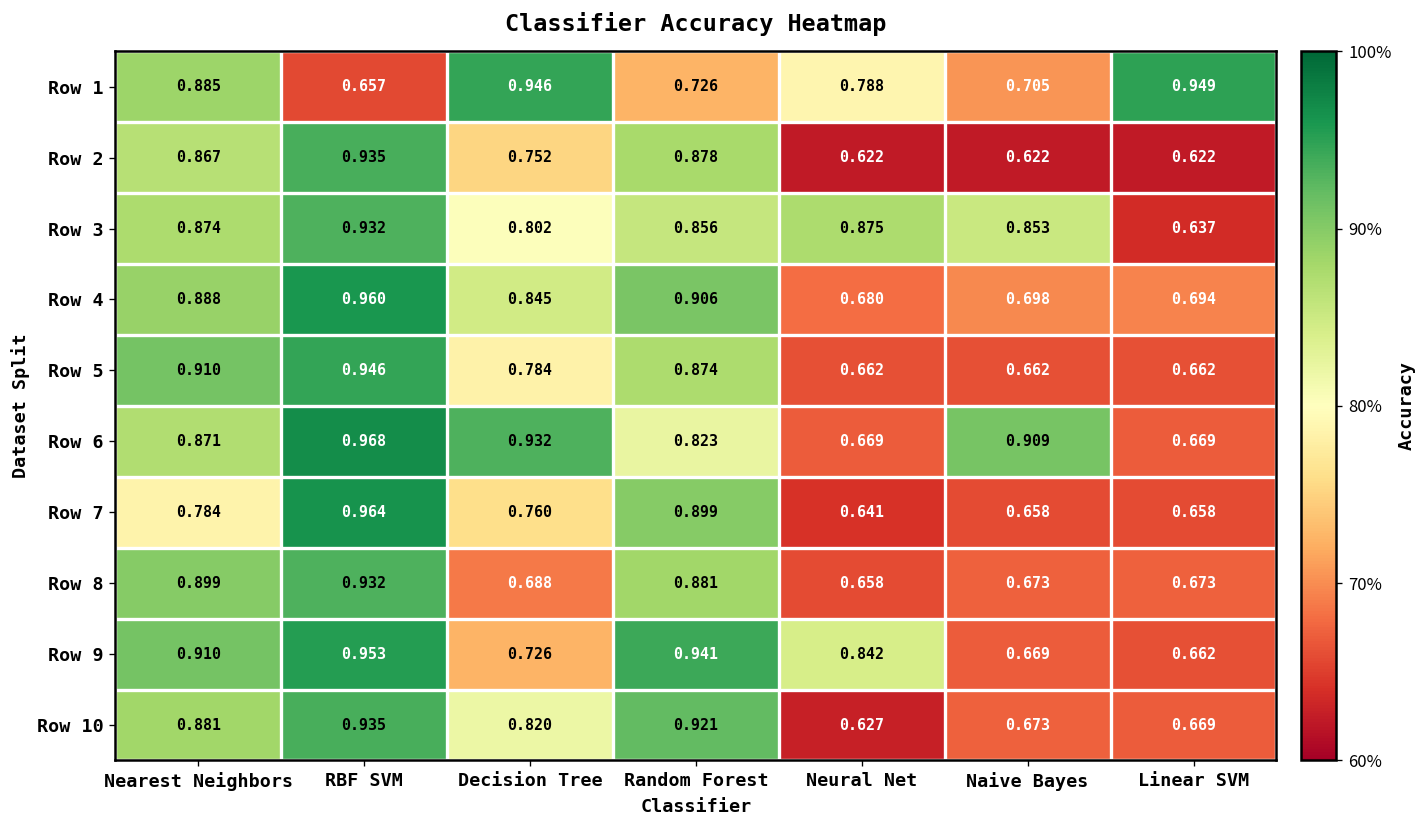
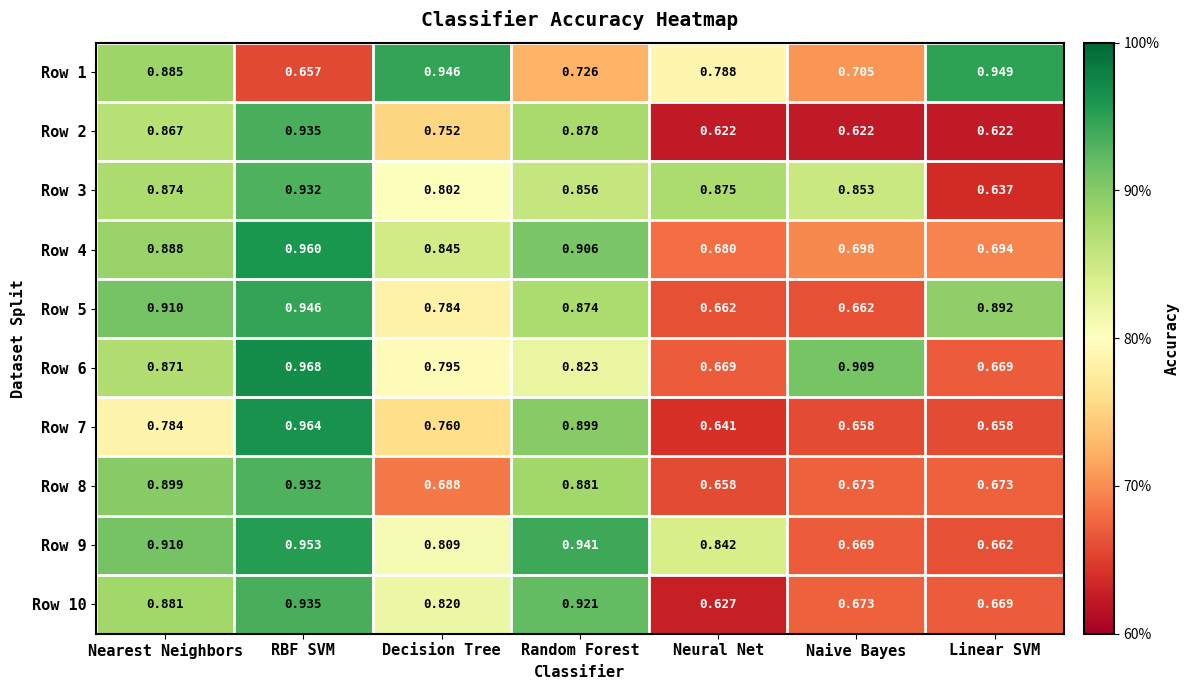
Row 5, Linear SVM: 0.662 -> 0.892
Row 6, Decision Tree: 0.932 -> 0.795
Row 9, Decision Tree: 0.726 -> 0.809
